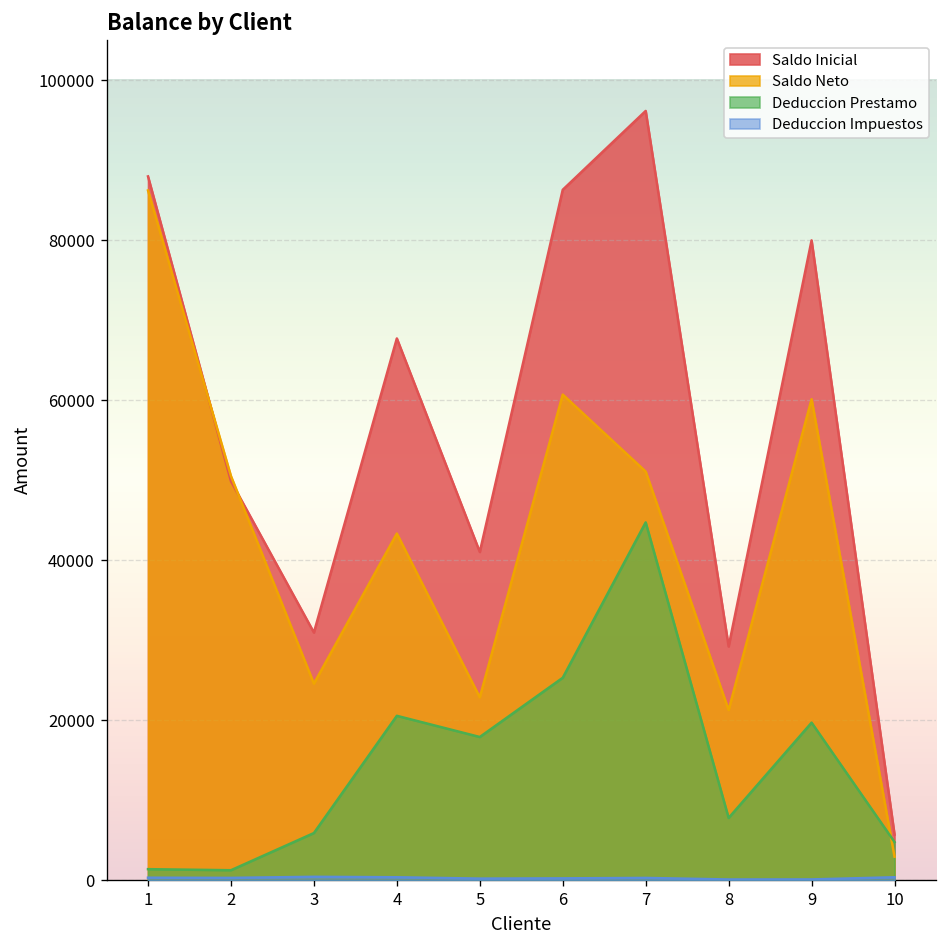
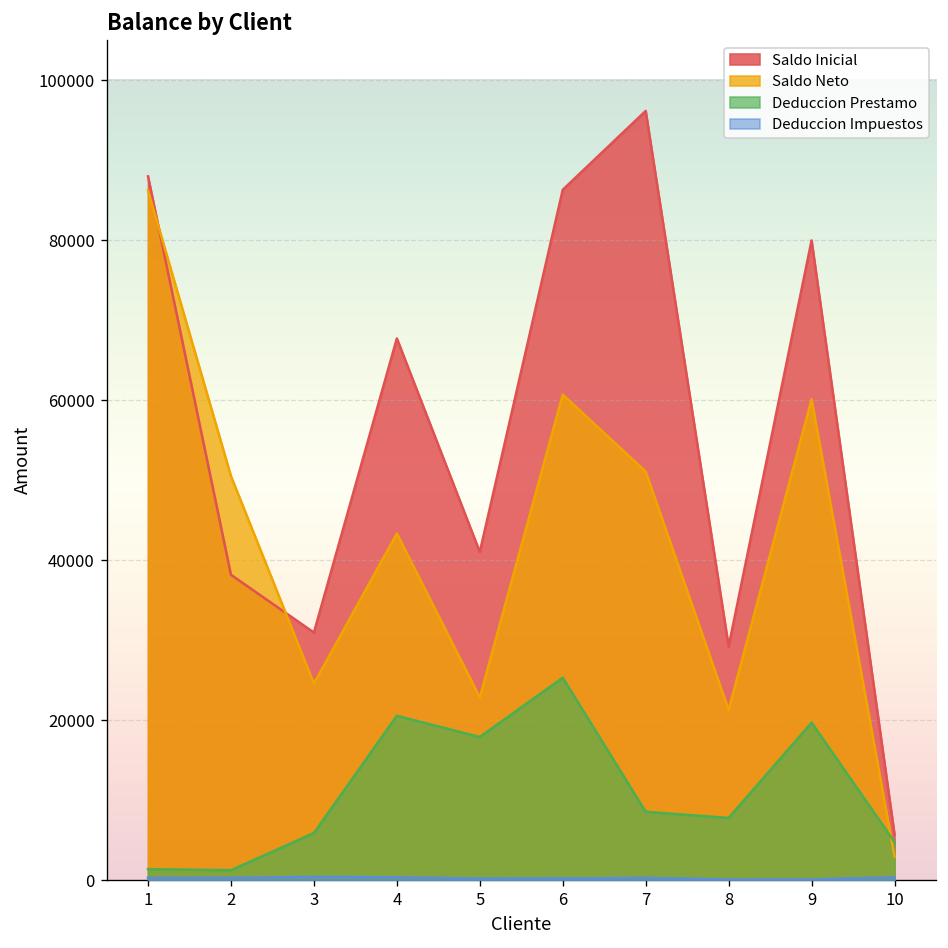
Saldo Inicial, 2: 50000 -> 38000
Deduccion Prestamo, 7: 45000 -> 9000
